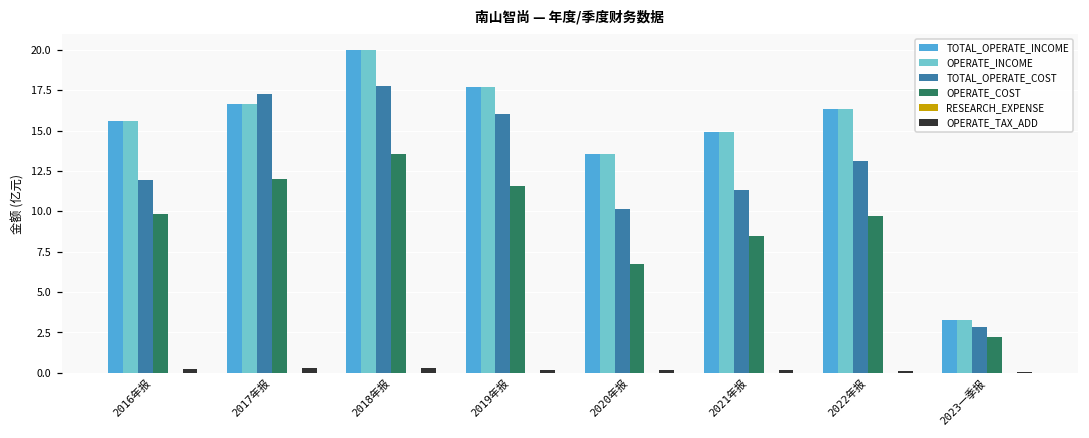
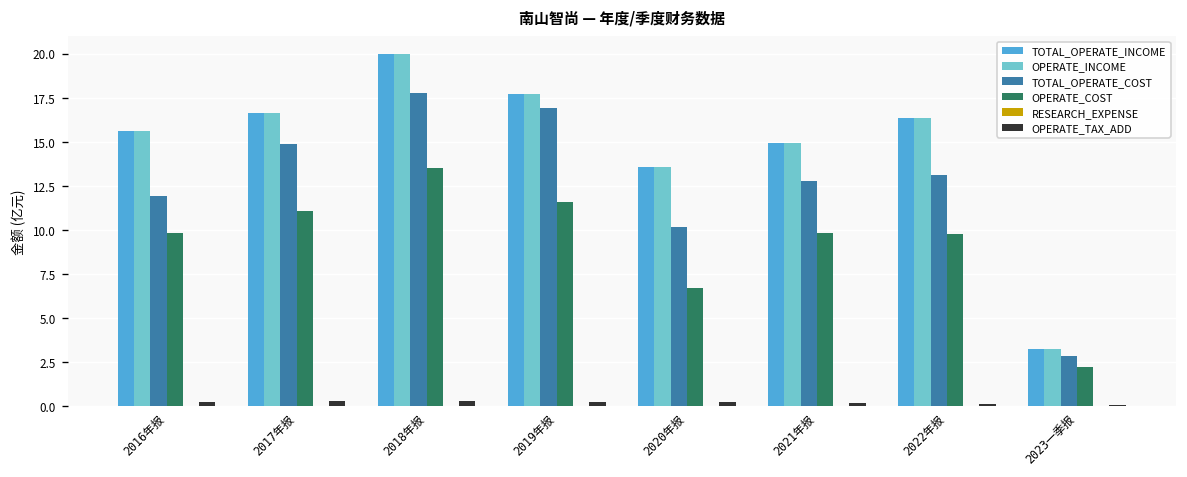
TOTAL_OPERATE_COST, 2017年报: 17.3 -> 14.8
OPERATE_COST, 2017年报: 12.0 -> 11.1
TOTAL_OPERATE_COST, 2019年报: 16.0 -> 16.9
TOTAL_OPERATE_COST, 2021年报: 11.3 -> 12.8
OPERATE_COST, 2021年报: 8.5 -> 9.8
